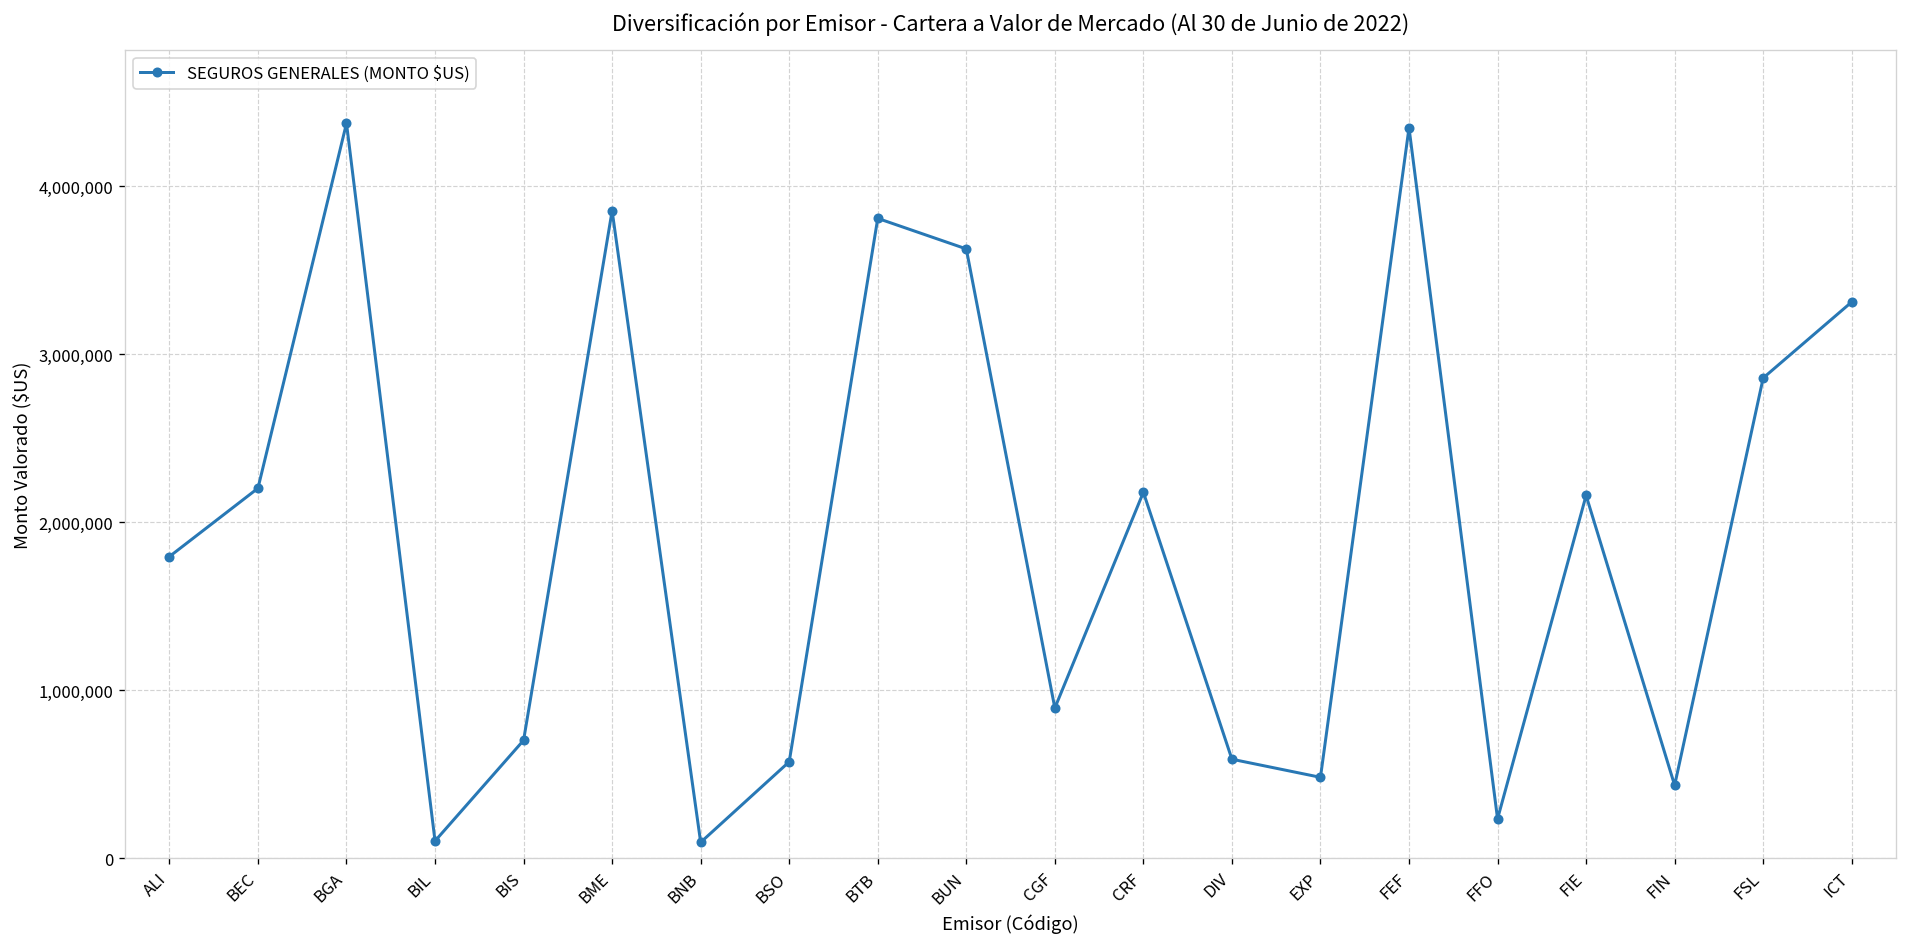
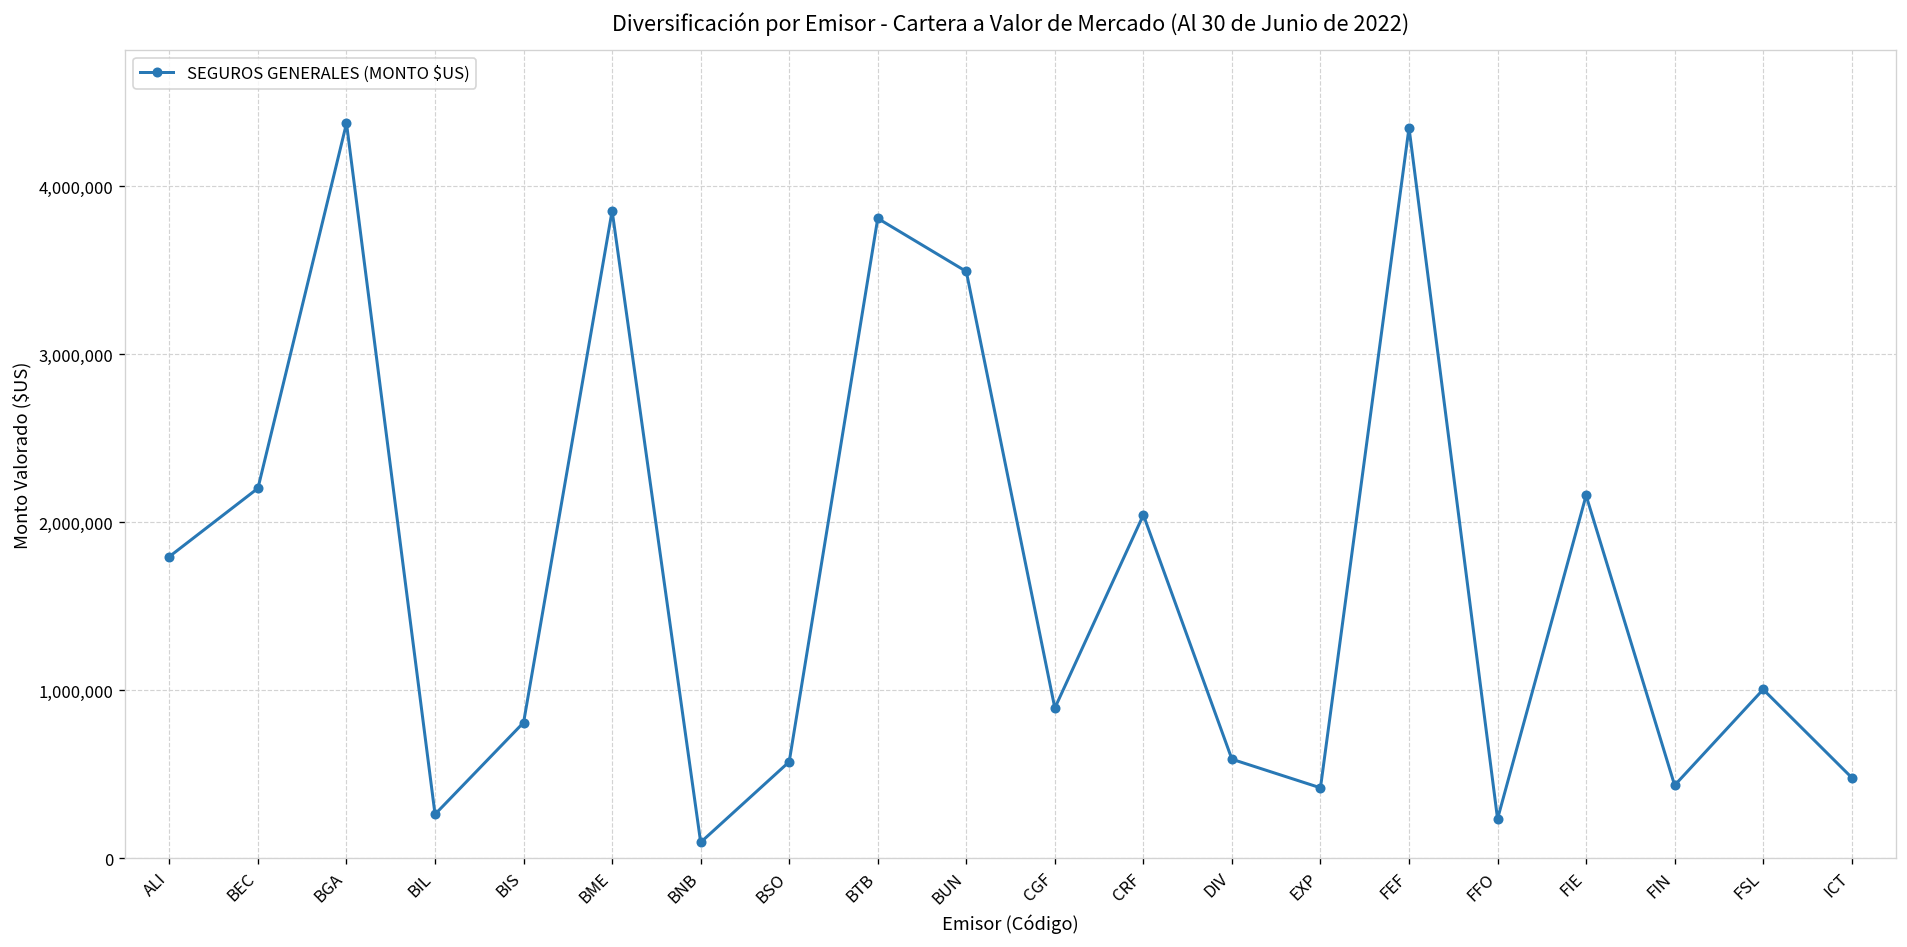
BIL: 100,000 -> 260,000
BIS: 700,000 -> 810,000
BUN: 3,630,000 -> 3,490,000
CRF: 2,180,000 -> 2,040,000
EXP: 480,000 -> 420,000
FSL: 2,860,000 -> 1,010,000
ICT: 3,310,000 -> 480,000
